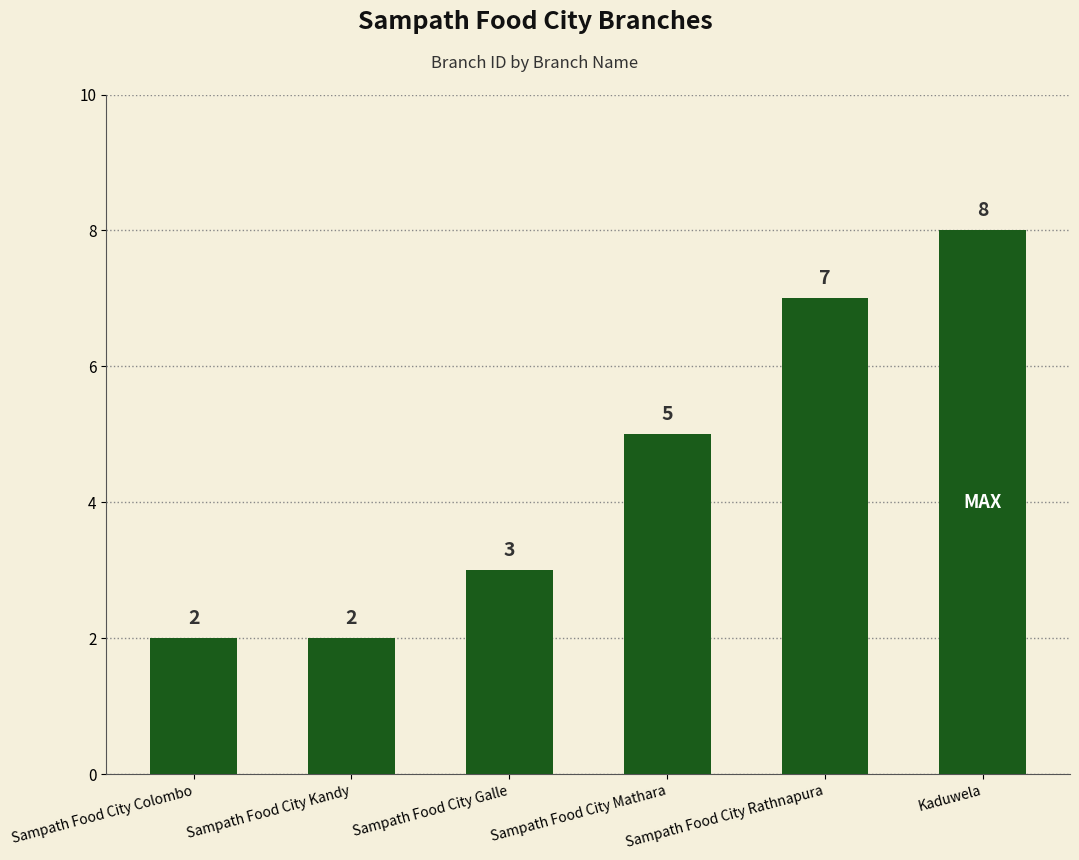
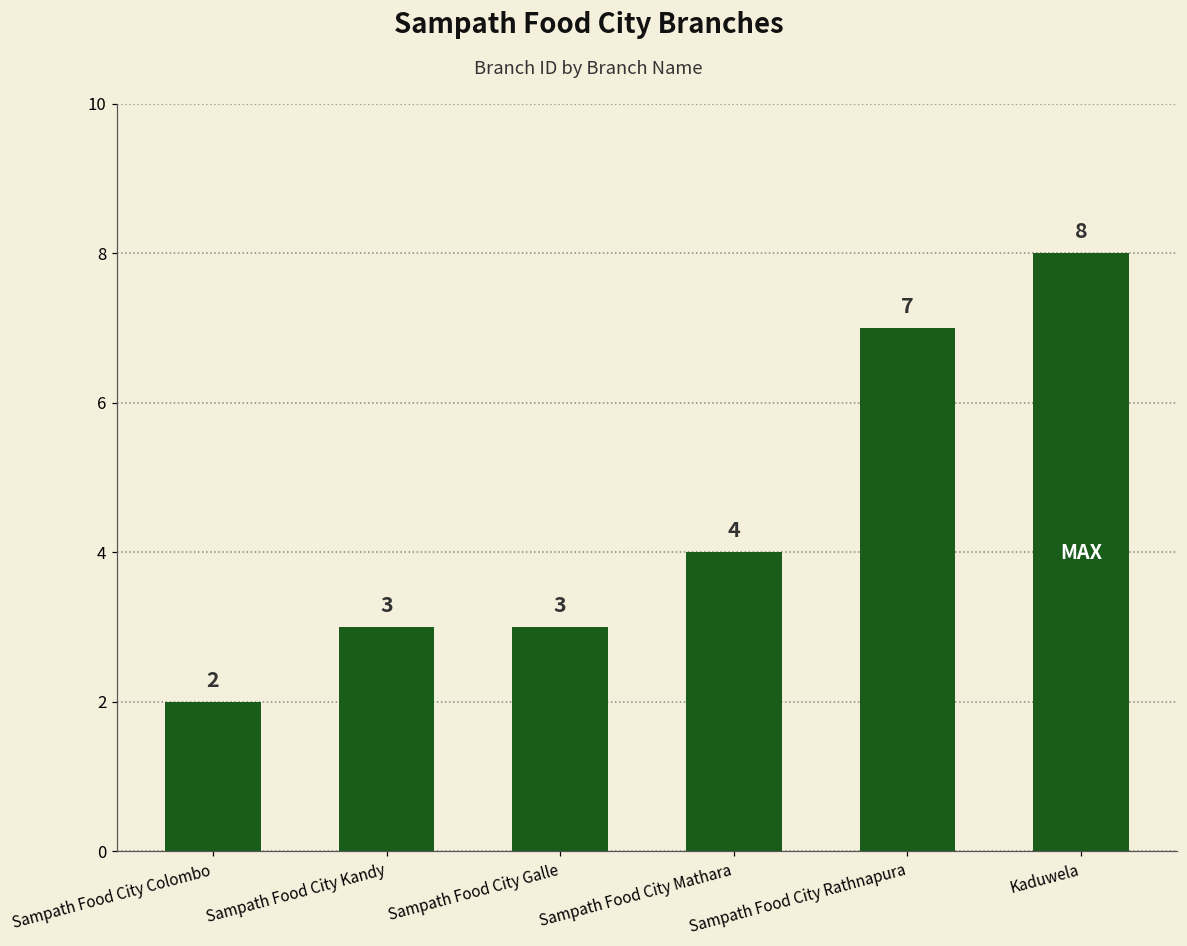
Sampath Food City Kandy: 2 -> 3
Sampath Food City Mathara: 5 -> 4
